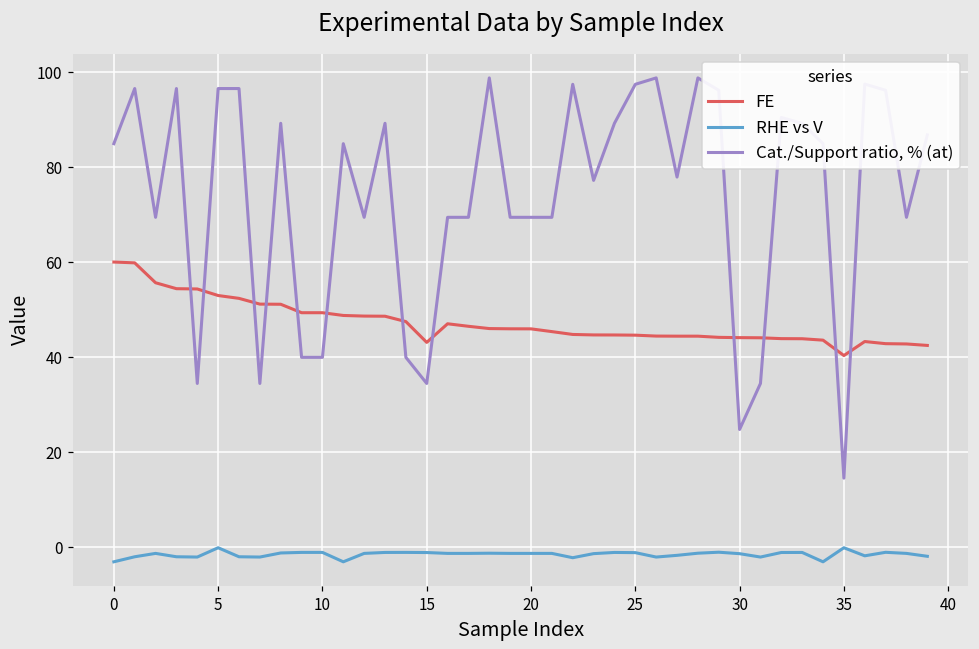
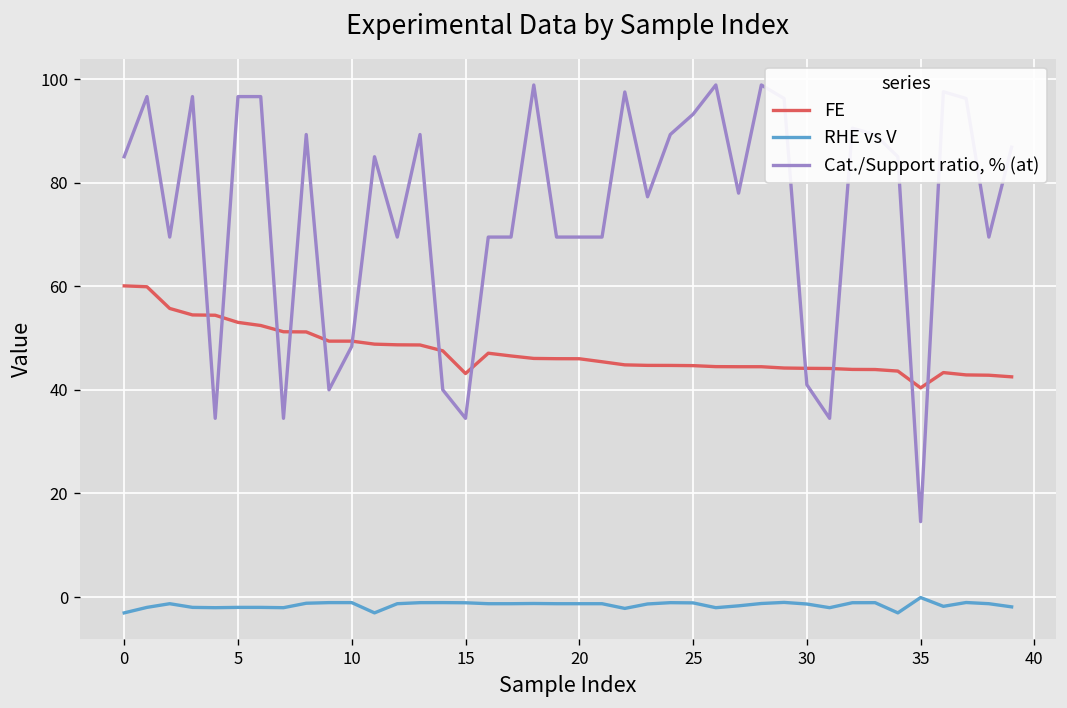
RHE vs V, 5: 0 -> -2
Cat./Support ratio, % (at), 10: 40 -> 48
Cat./Support ratio, % (at), 25: 98 -> 93
Cat./Support ratio, % (at), 30: 25 -> 41
